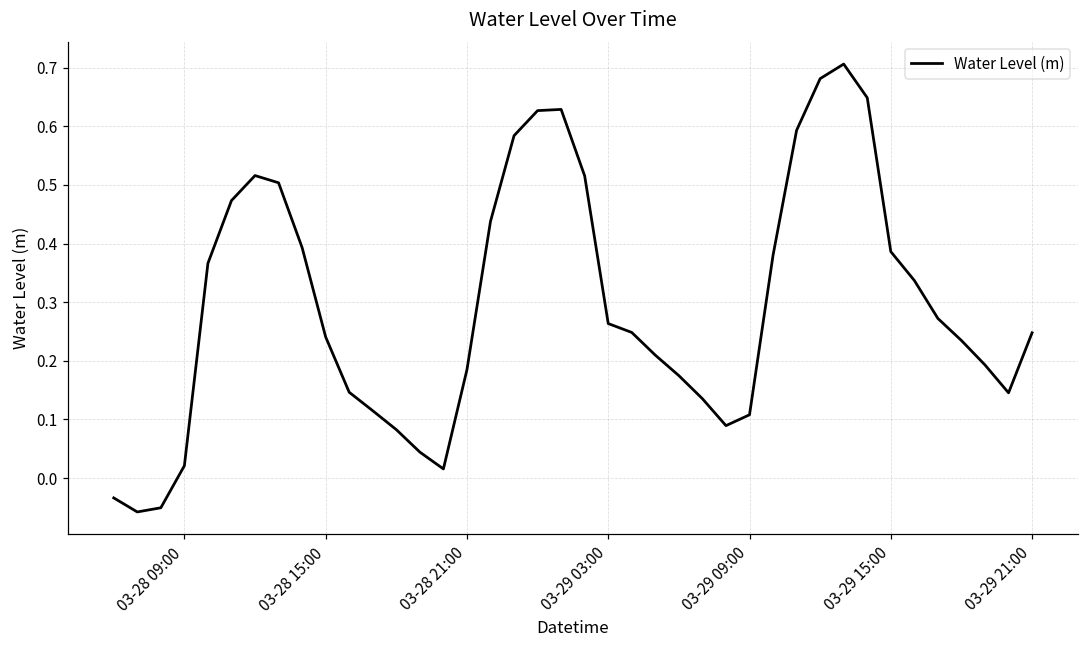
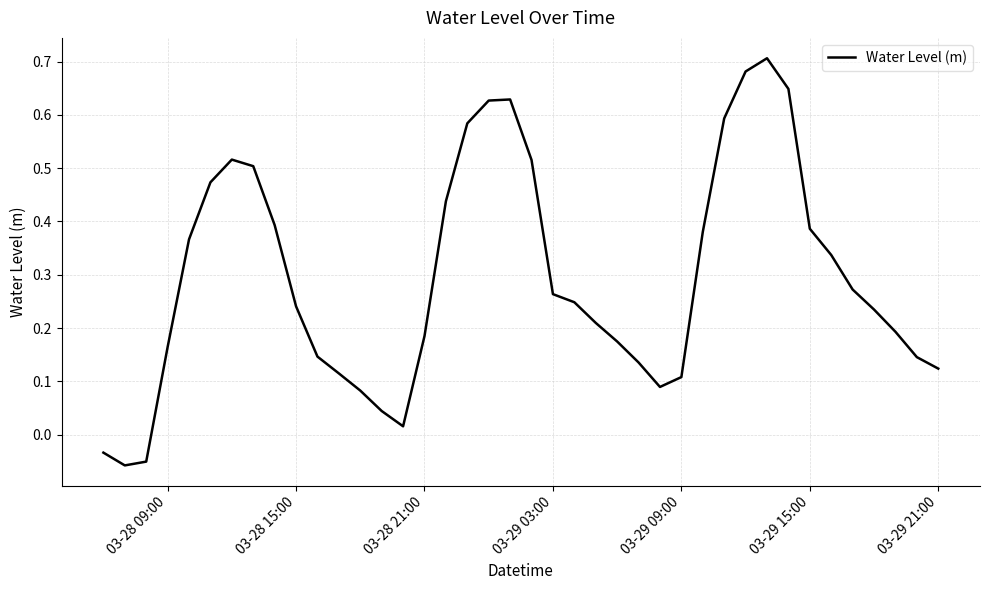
03-28 09:00: 0.02 -> 0.16
03-29 21:00: 0.25 -> 0.12
